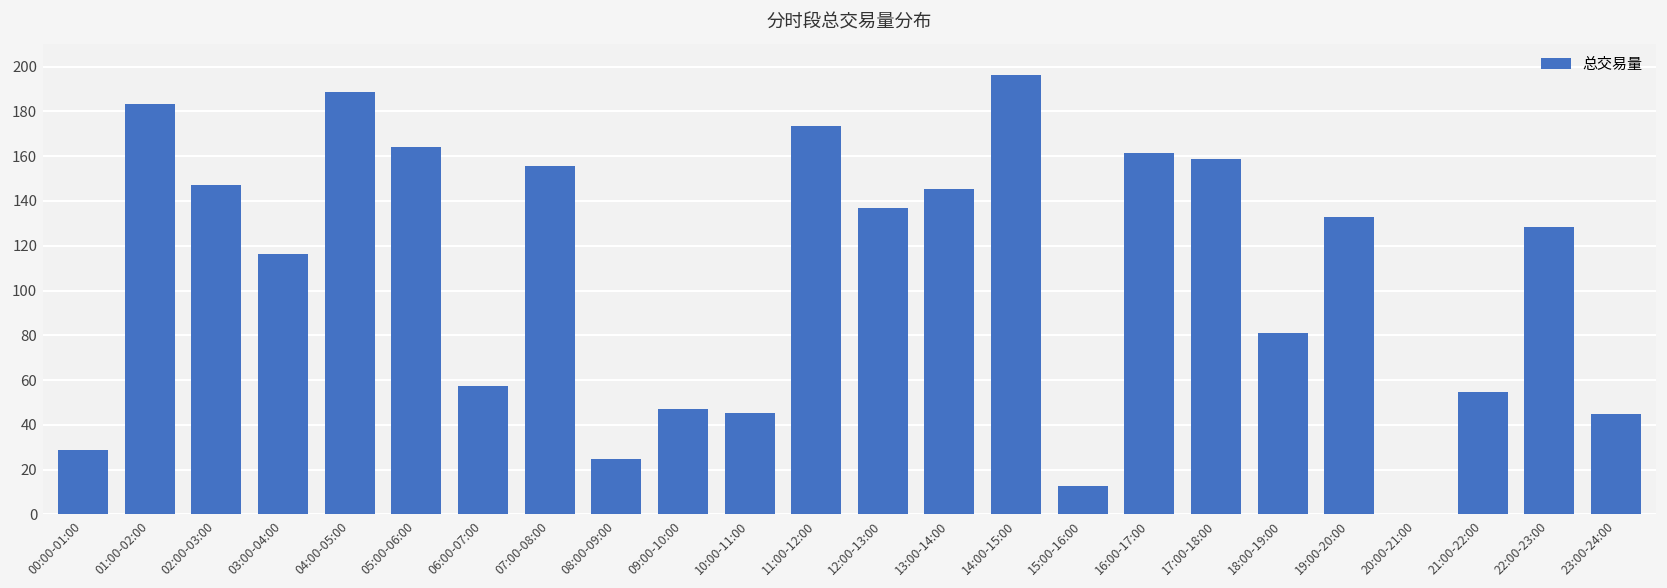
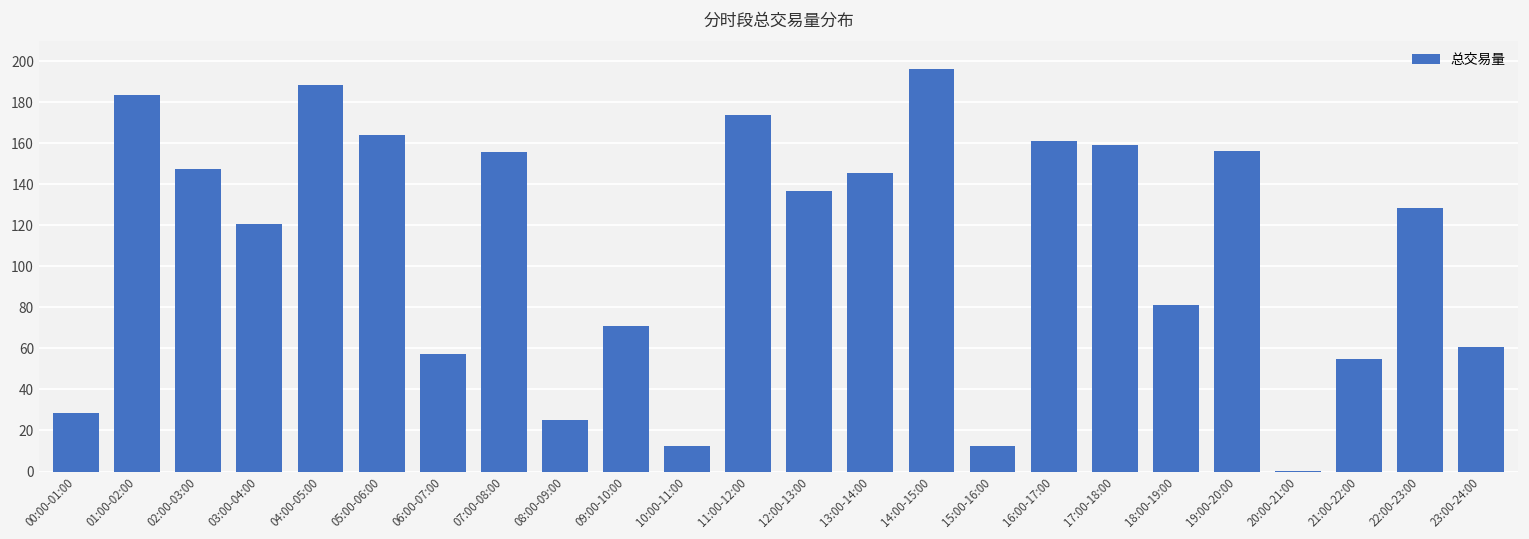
03:00-04:00: 116 -> 121
09:00-10:00: 47 -> 71
10:00-11:00: 45 -> 13
19:00-20:00: 133 -> 156
23:00-24:00: 45 -> 61
